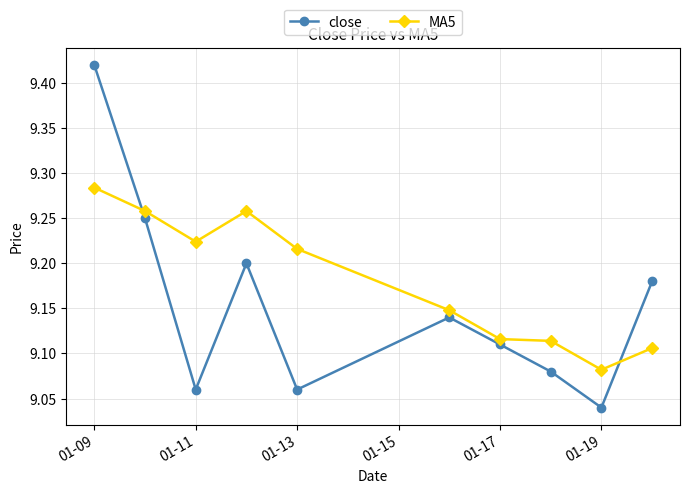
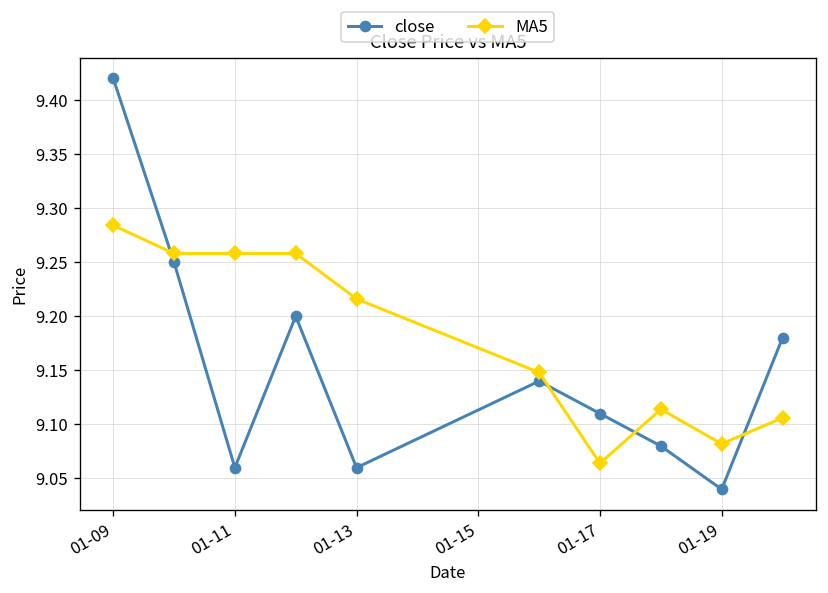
MA5, 01-11: 9.22 -> 9.26
MA5, 01-17: 9.12 -> 9.06
